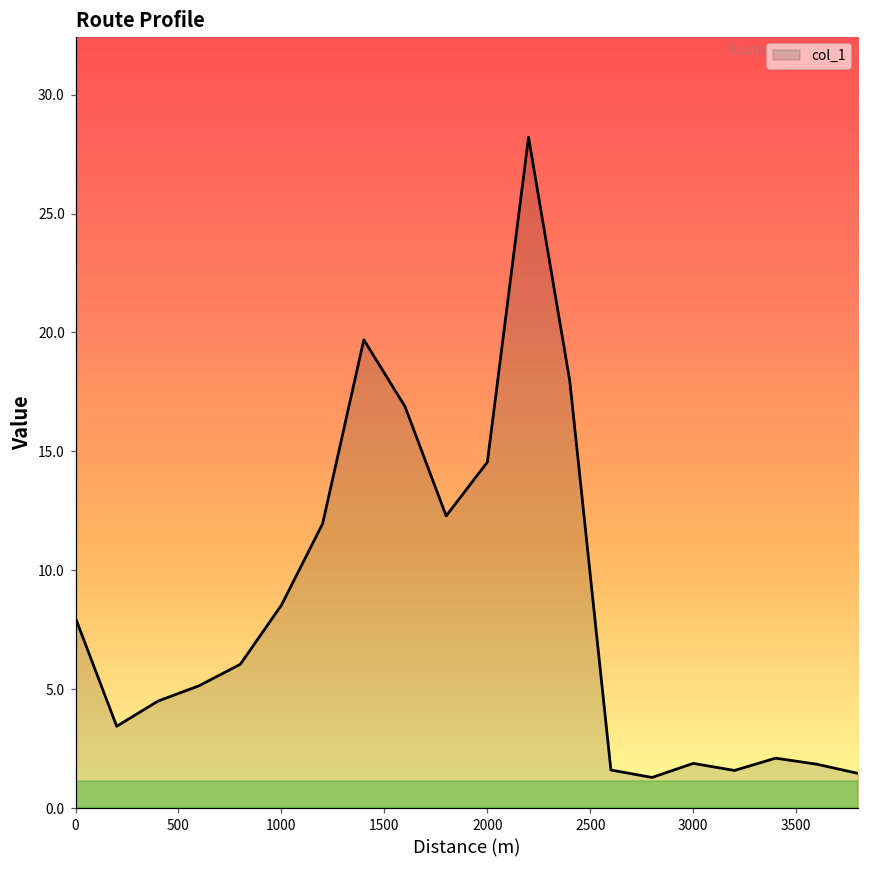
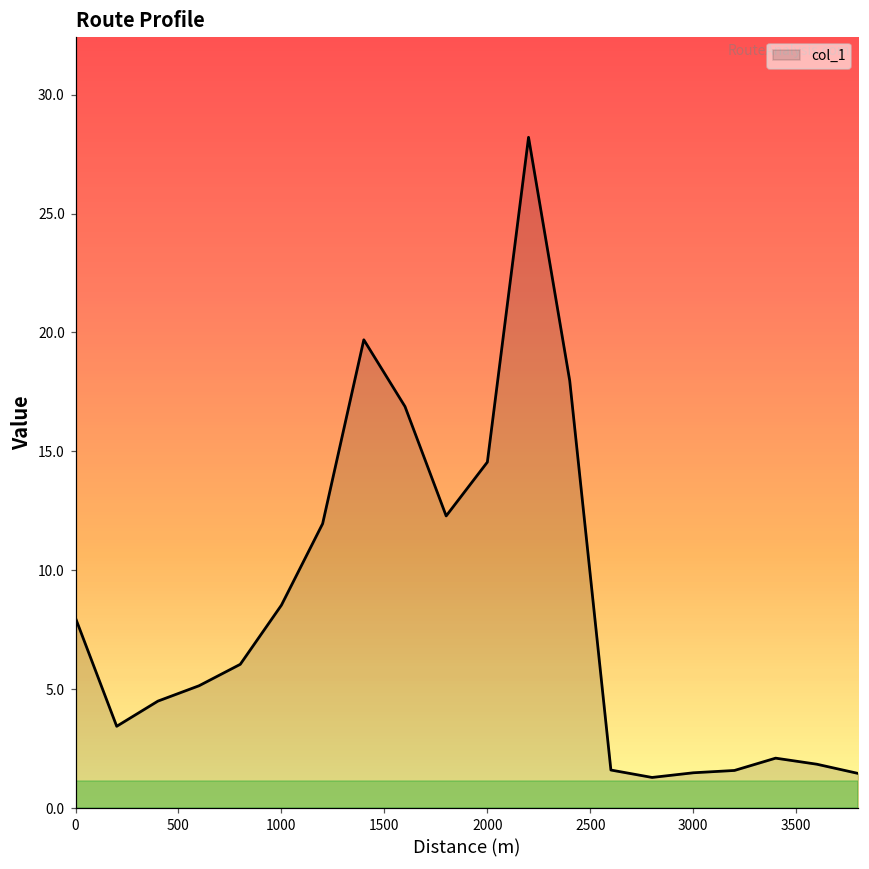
3000: 1.9 -> 1.5
